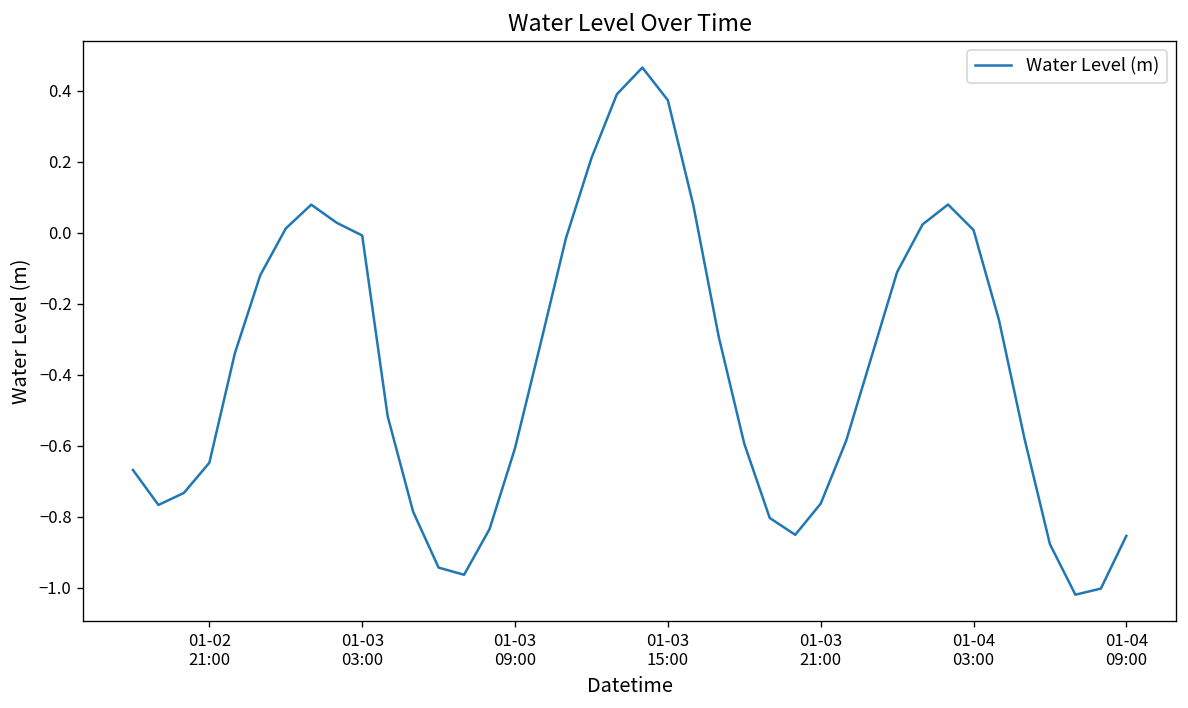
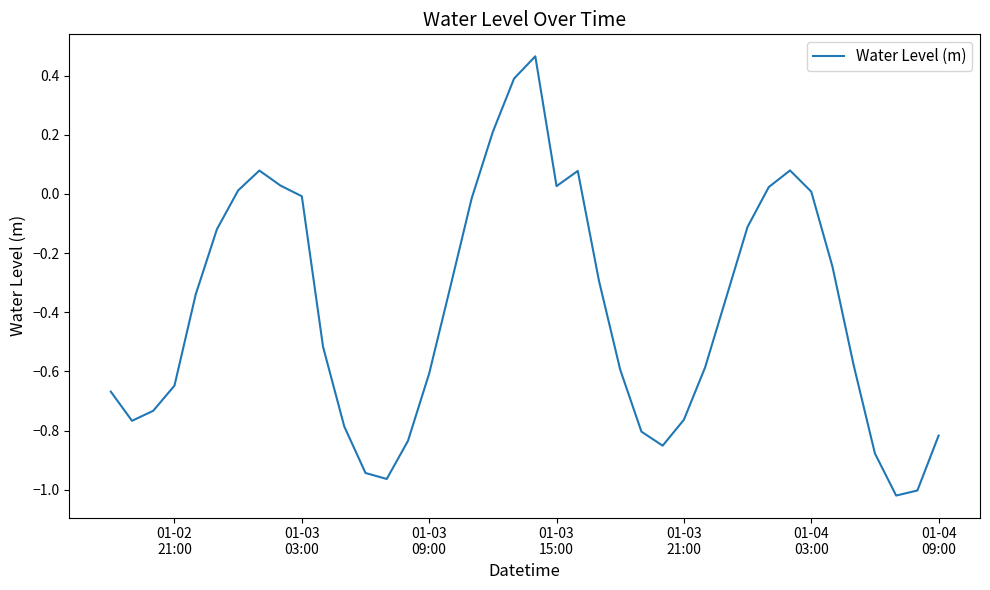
01-03 15:00: 0.37 -> 0.03
01-04 09:00: -0.85 -> -0.82
